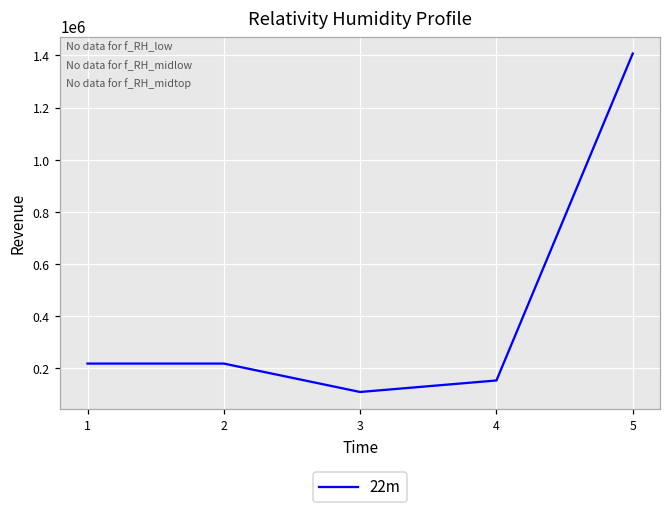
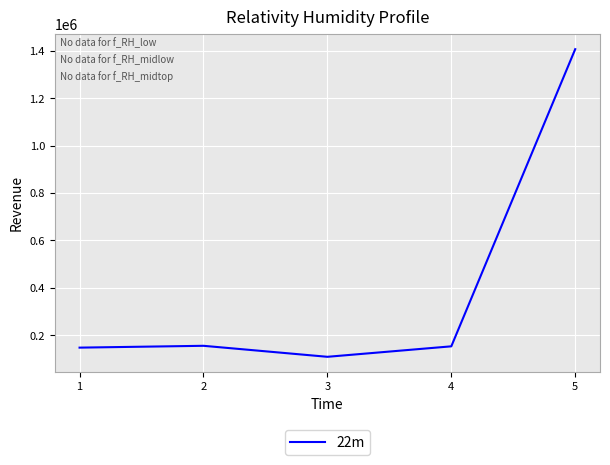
1: 220000 -> 150000
2: 220000 -> 160000
